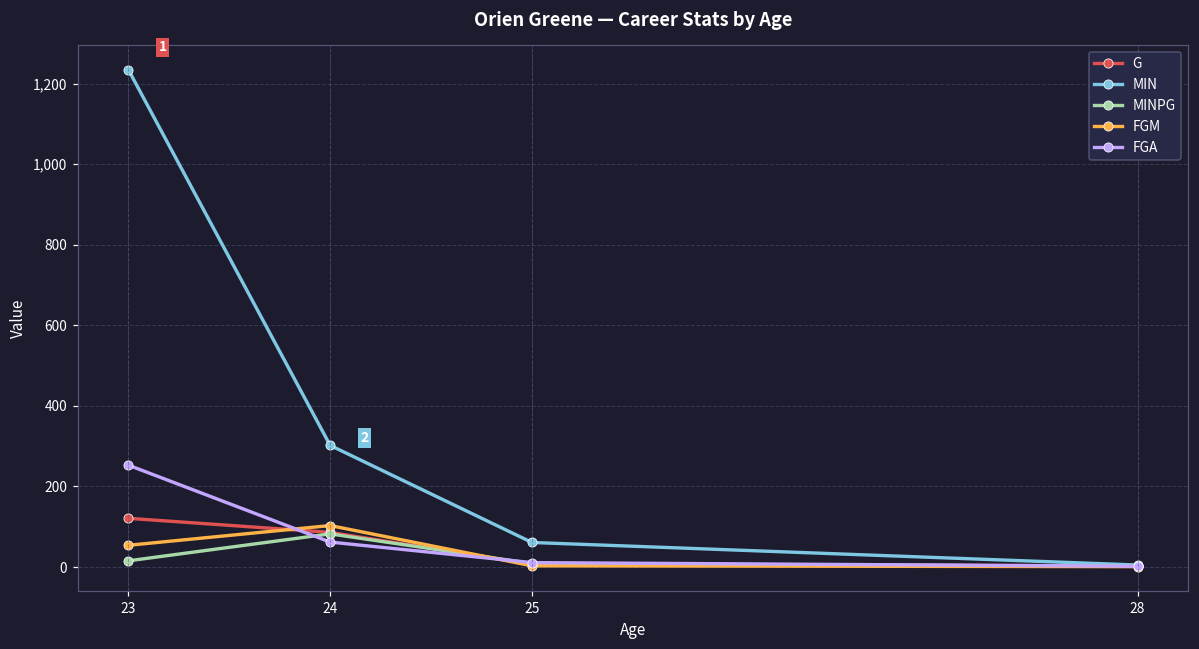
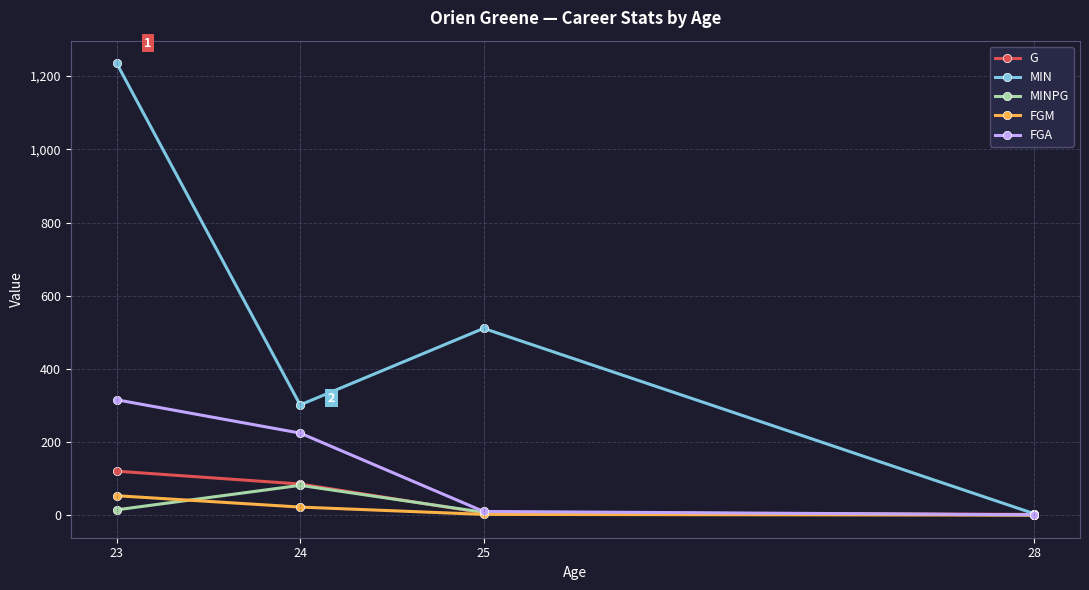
FGA, 23: 250 -> 320
FGM, 24: 100 -> 20
FGA, 24: 60 -> 230
MIN, 25: 60 -> 510
